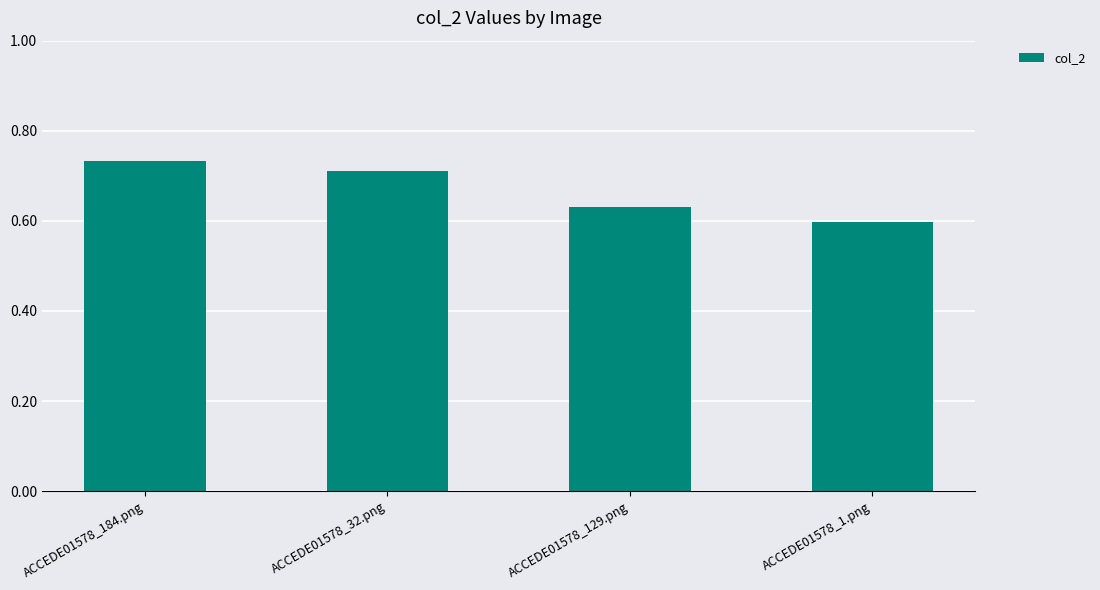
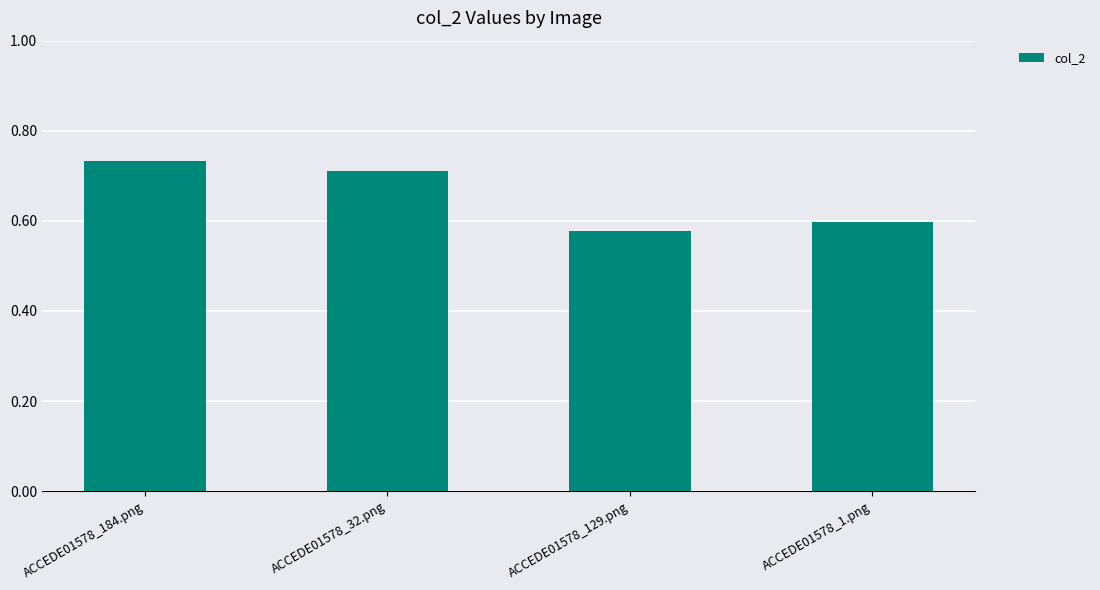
ACCEDE01578_129.png: 0.63 -> 0.58
